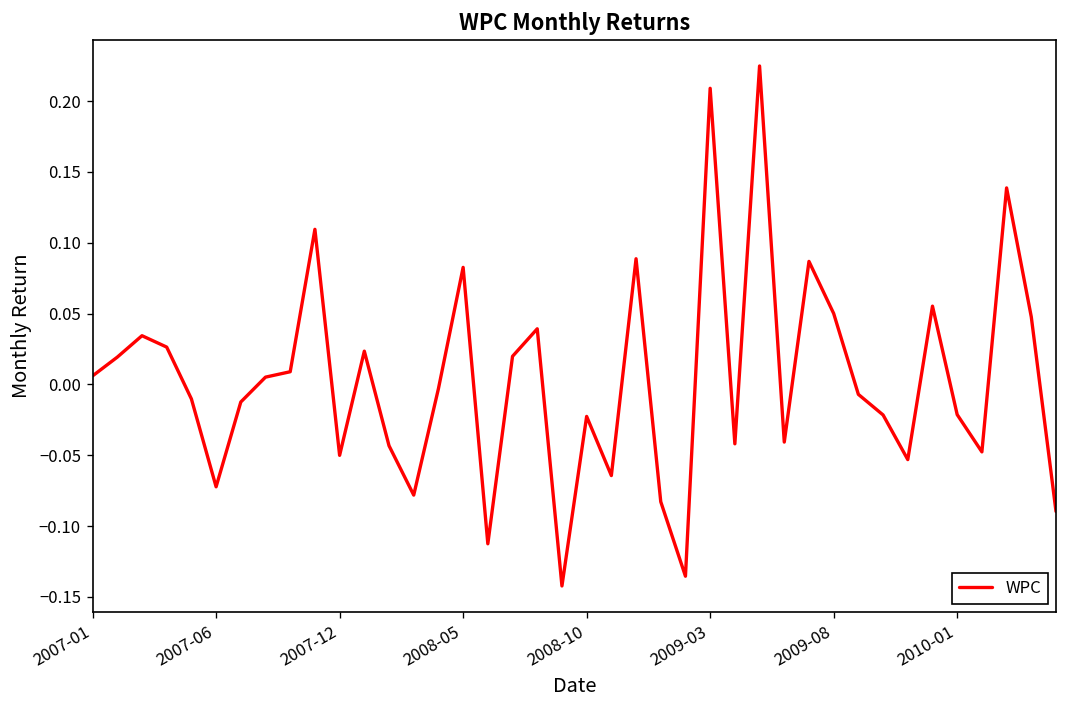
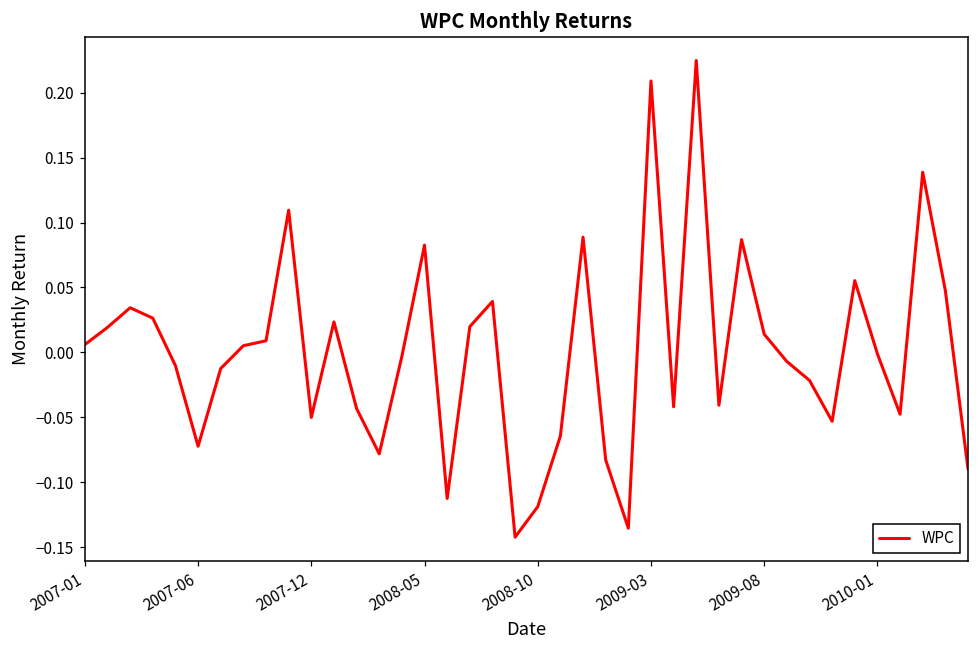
2008-10: -0.023 -> -0.119
2009-08: 0.050 -> 0.014
2010-01: -0.021 -> -0.001
